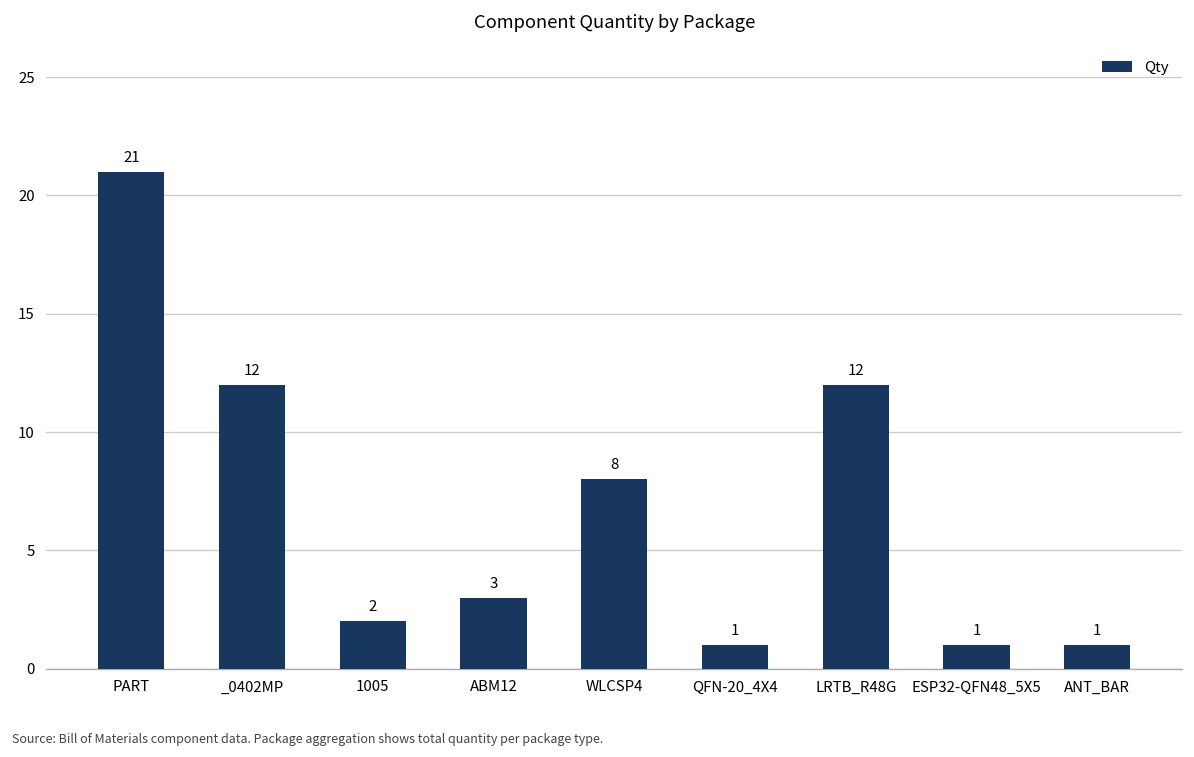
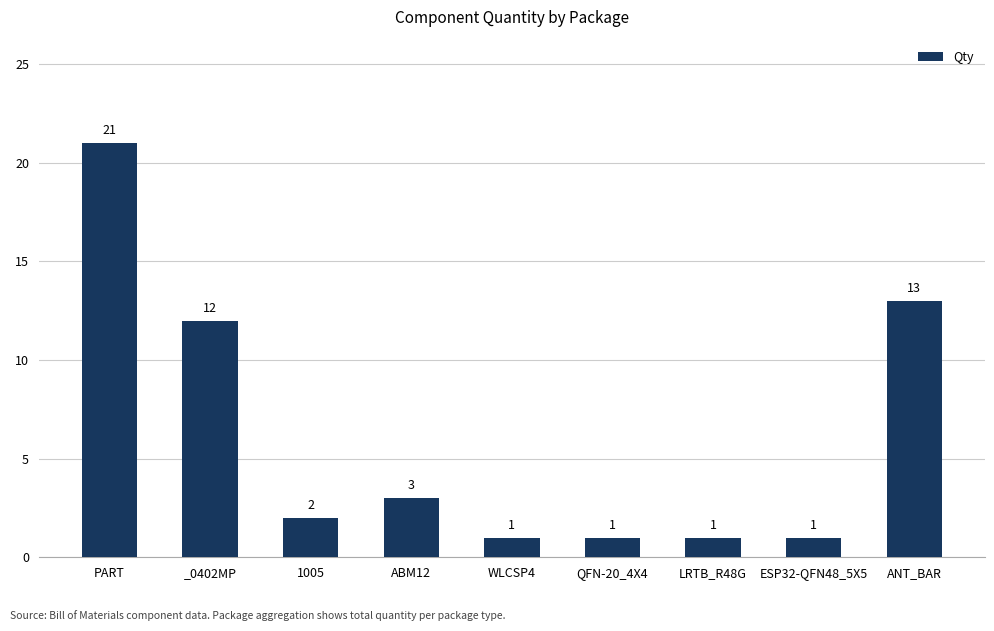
WLCSP4: 8 -> 1
LRTB_R48G: 12 -> 1
ANT_BAR: 1 -> 13
